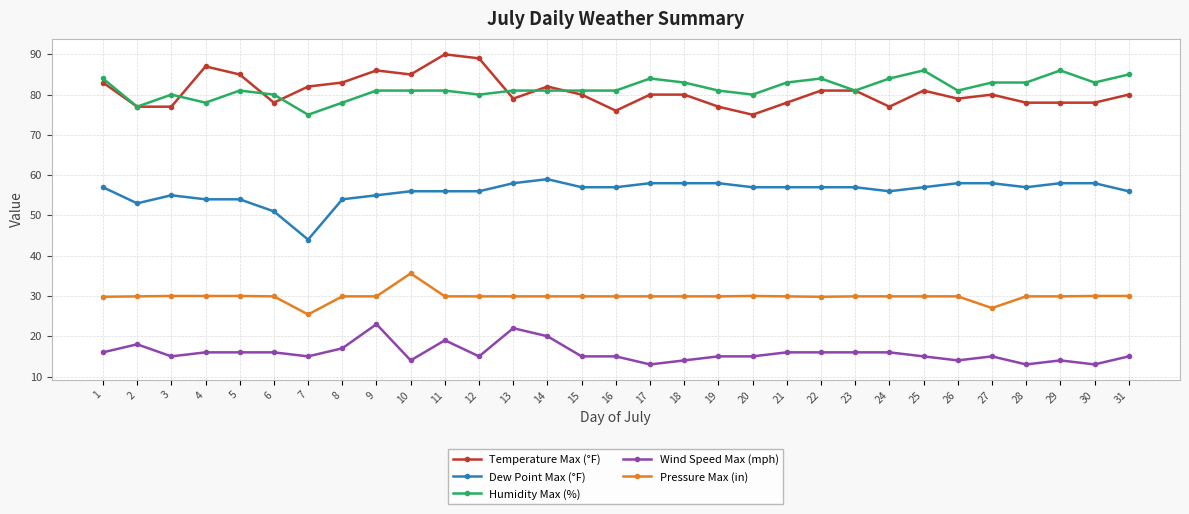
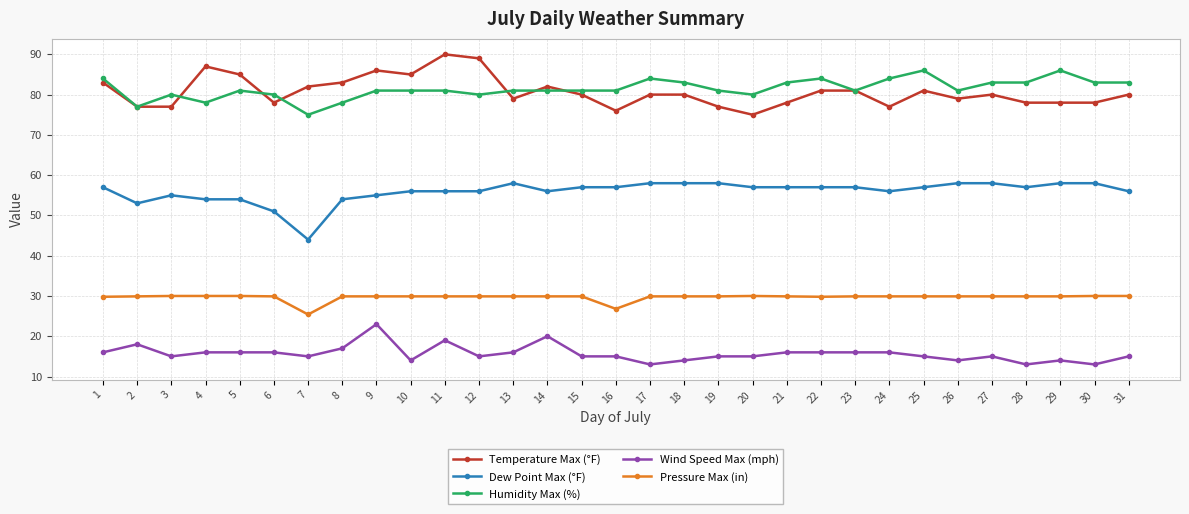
Pressure Max (in), 10: 36 -> 30
Wind Speed Max (mph), 13: 22 -> 16
Dew Point Max (°F), 14: 59 -> 56
Pressure Max (in), 16: 30 -> 27
Pressure Max (in), 27: 27 -> 30
Humidity Max (%), 31: 85 -> 83
